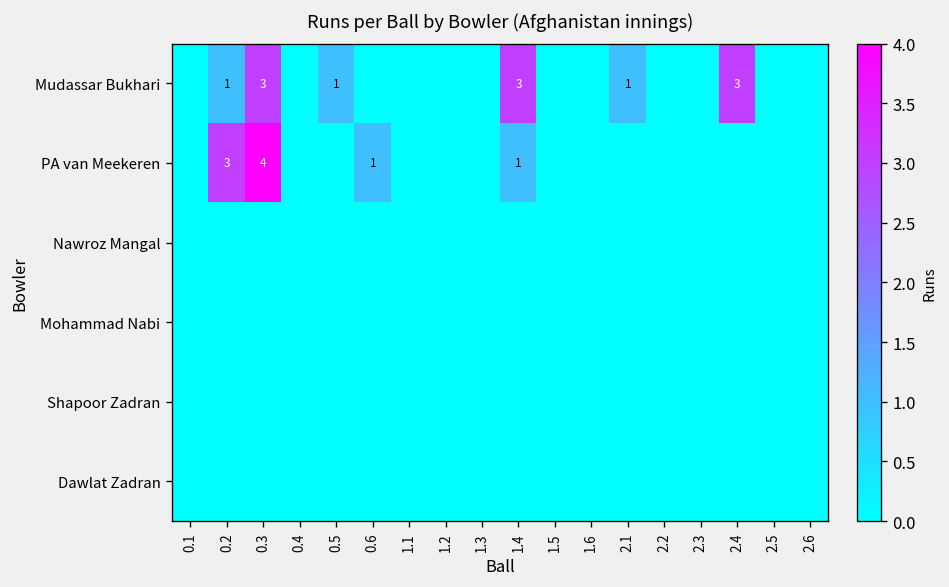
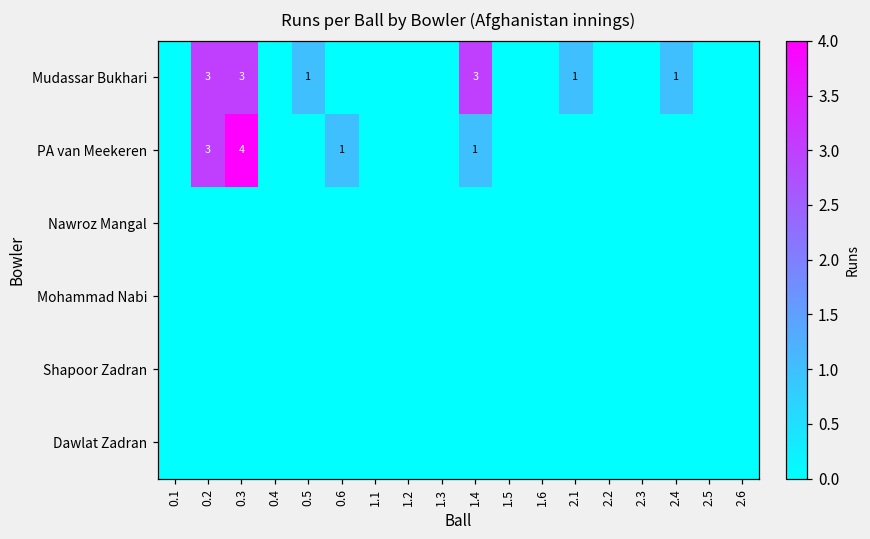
Mudassar Bukhari, 0.2: 1 -> 3
Mudassar Bukhari, 2.4: 3 -> 1
